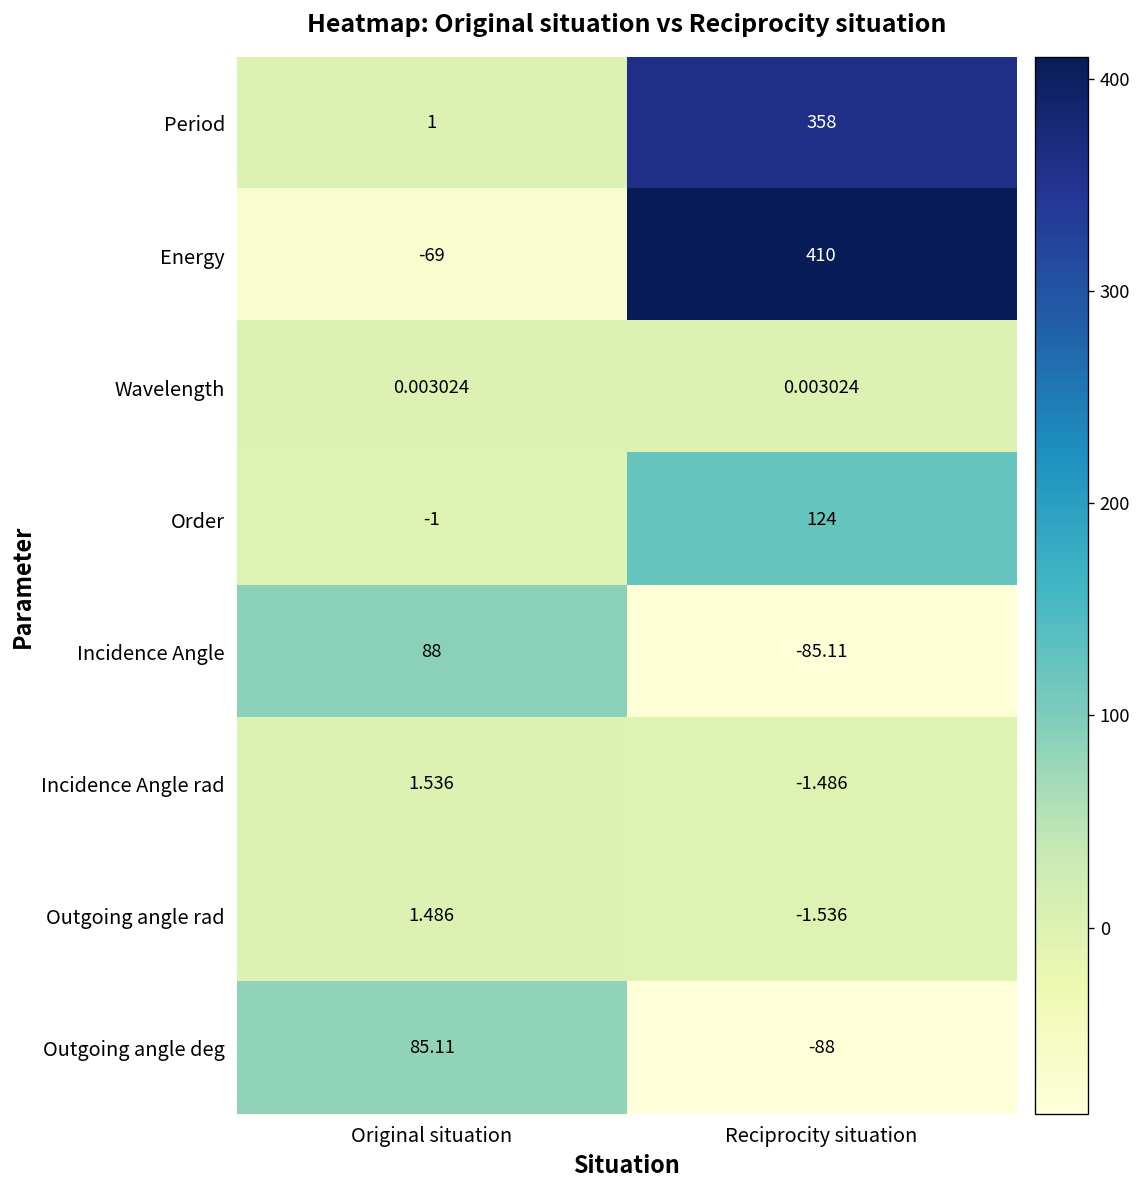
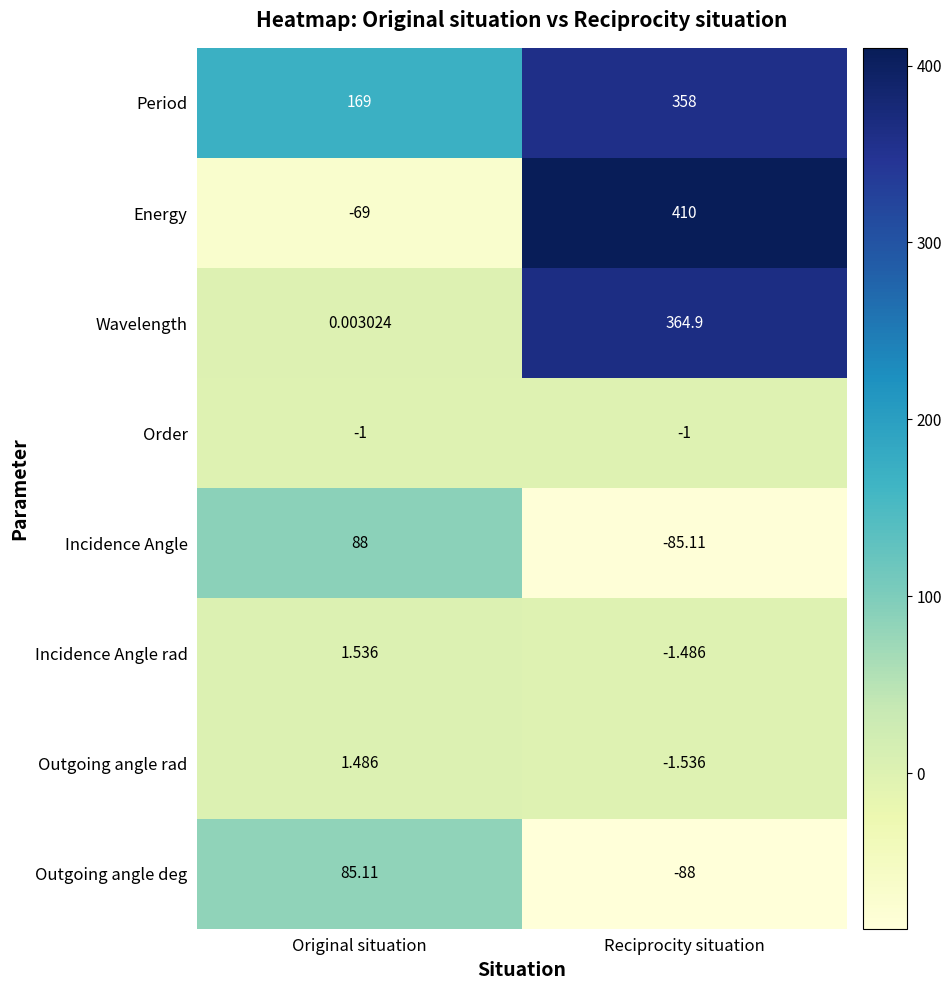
Period, Original situation: 1 -> 169
Wavelength, Reciprocity situation: 0.003024 -> 364.9
Order, Reciprocity situation: 124 -> -1
